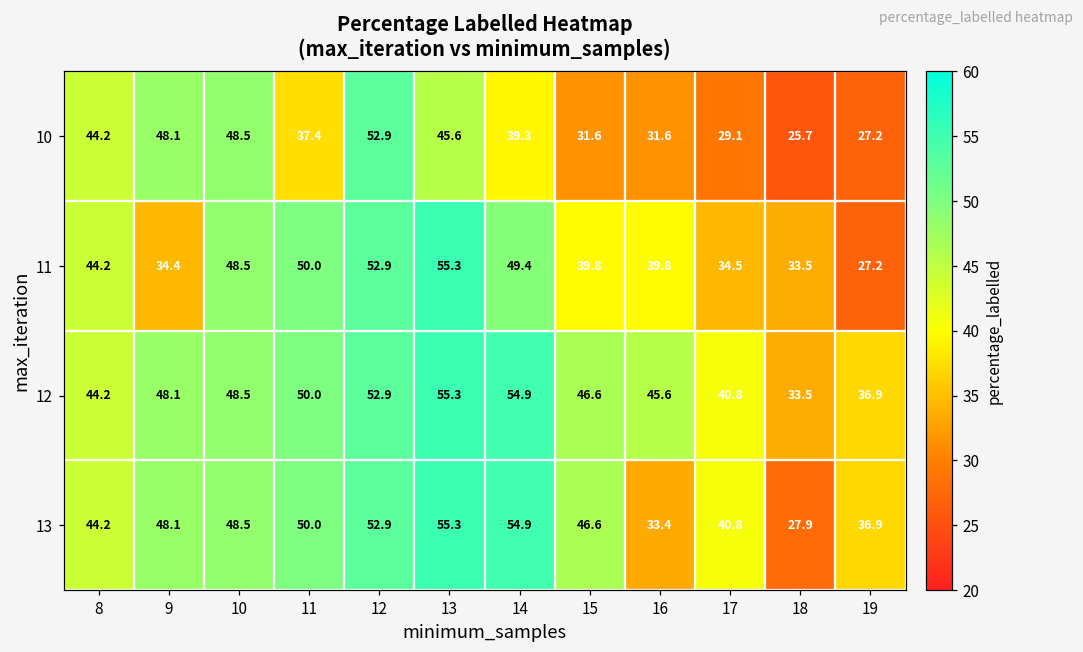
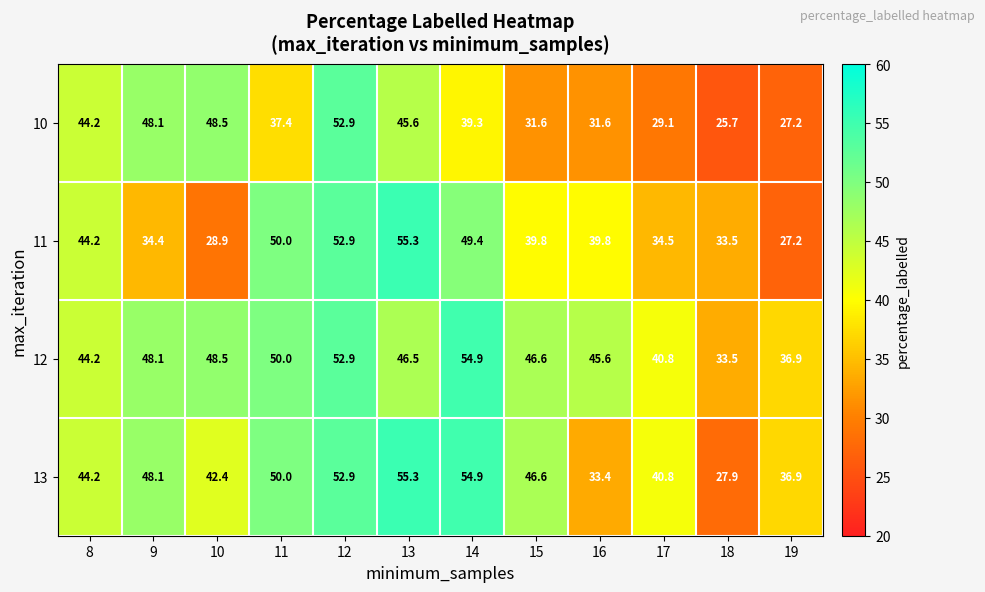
11, 10: 48.5 -> 28.9
12, 13: 55.3 -> 46.5
13, 10: 48.5 -> 42.4
